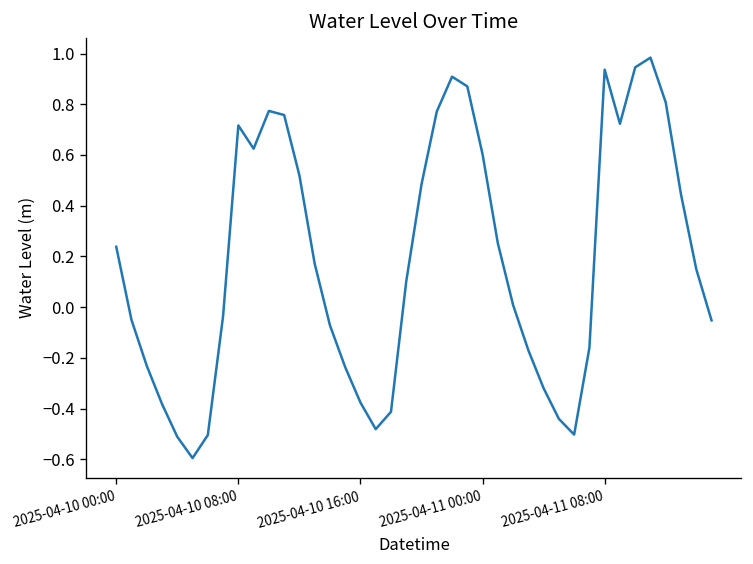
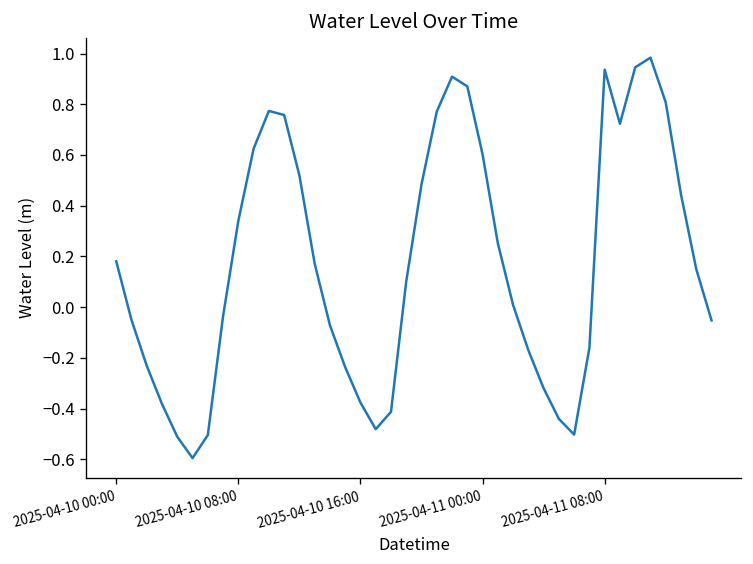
2025-04-10 00:00: 0.24 -> 0.18
2025-04-10 08:00: 0.72 -> 0.34
